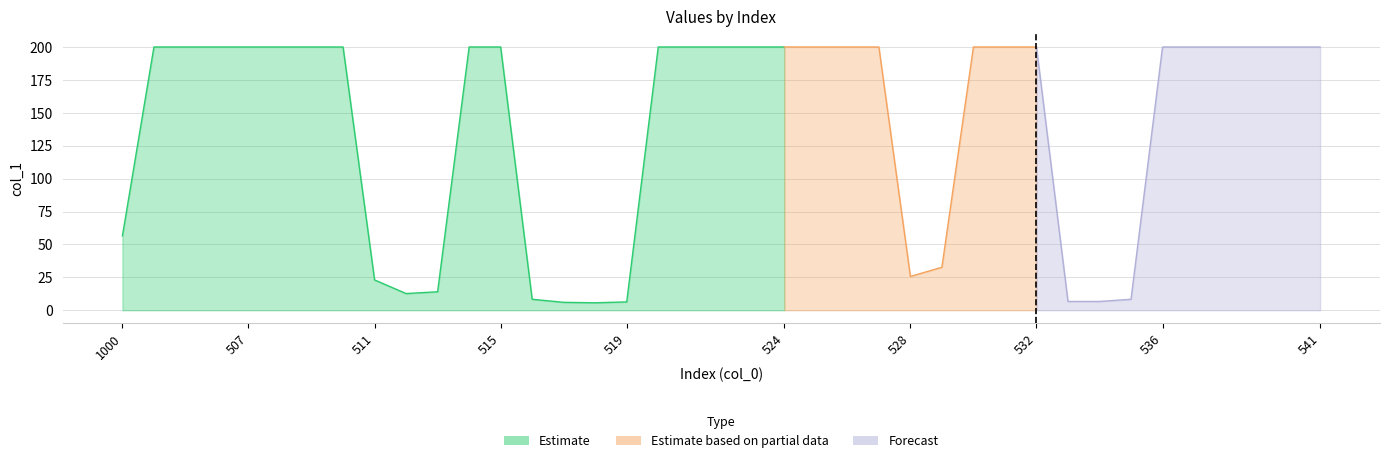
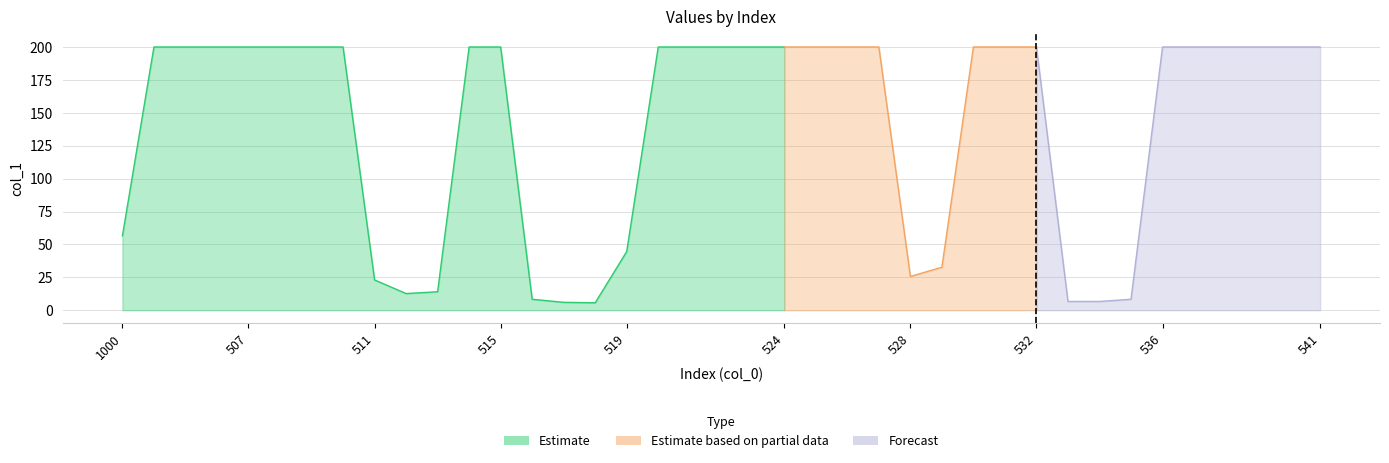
Estimate, 519: 6 -> 45
